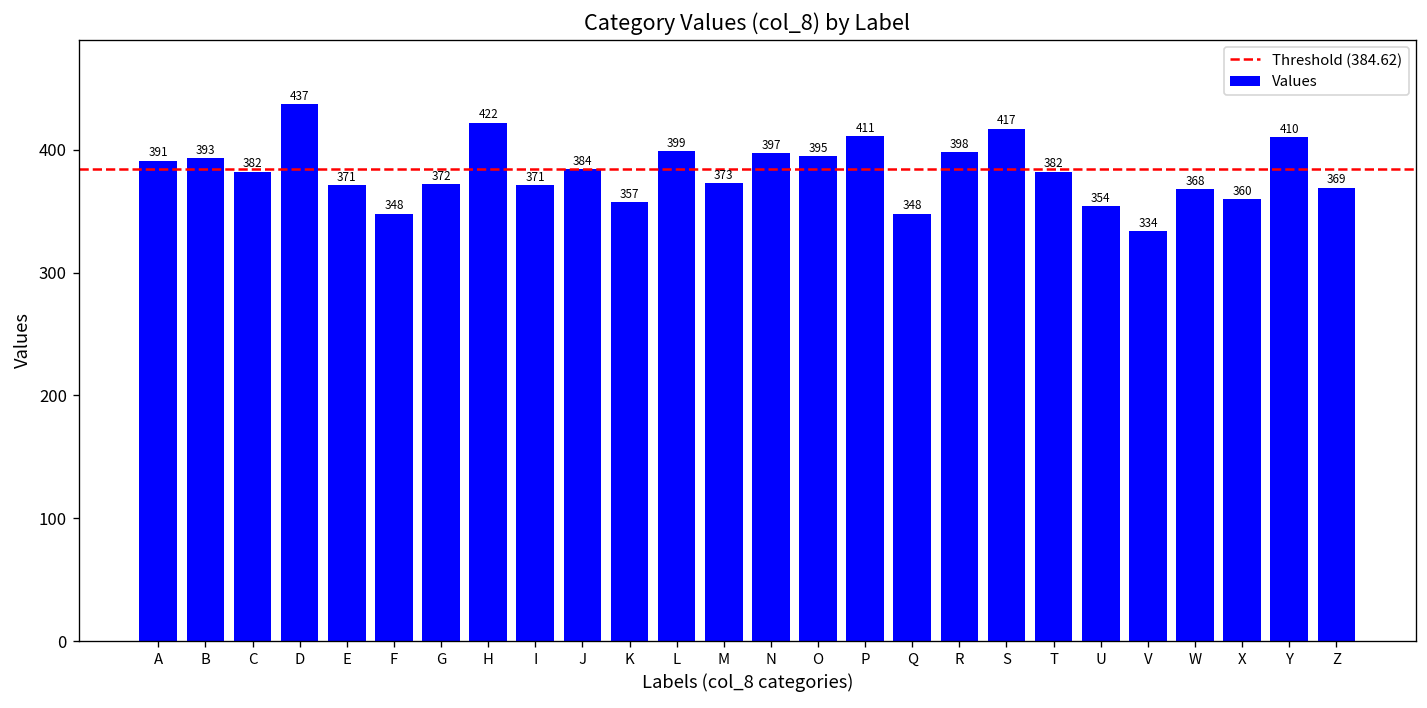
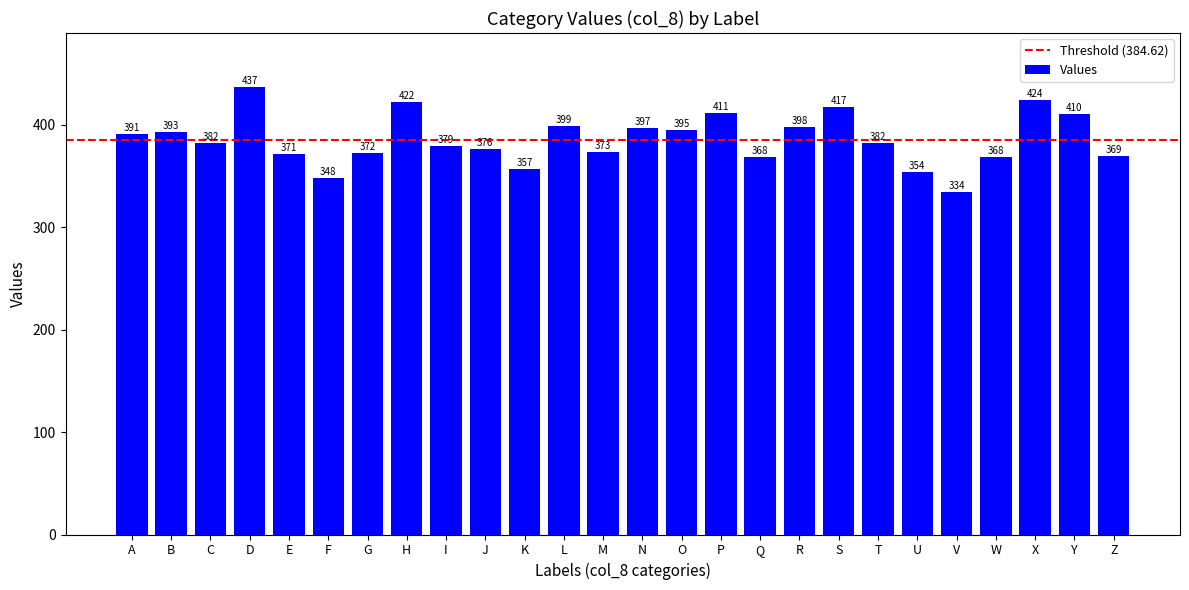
I: 371 -> 379
J: 384 -> 376
Q: 348 -> 368
X: 360 -> 424
